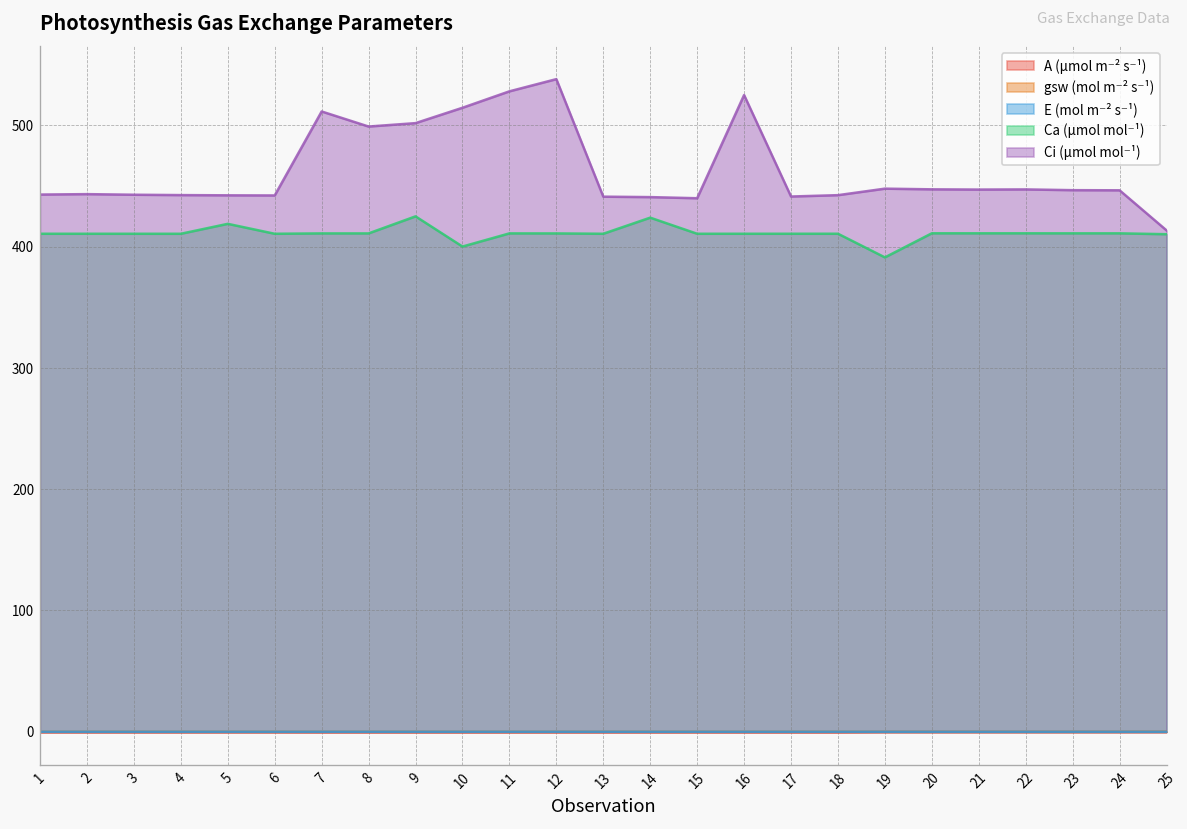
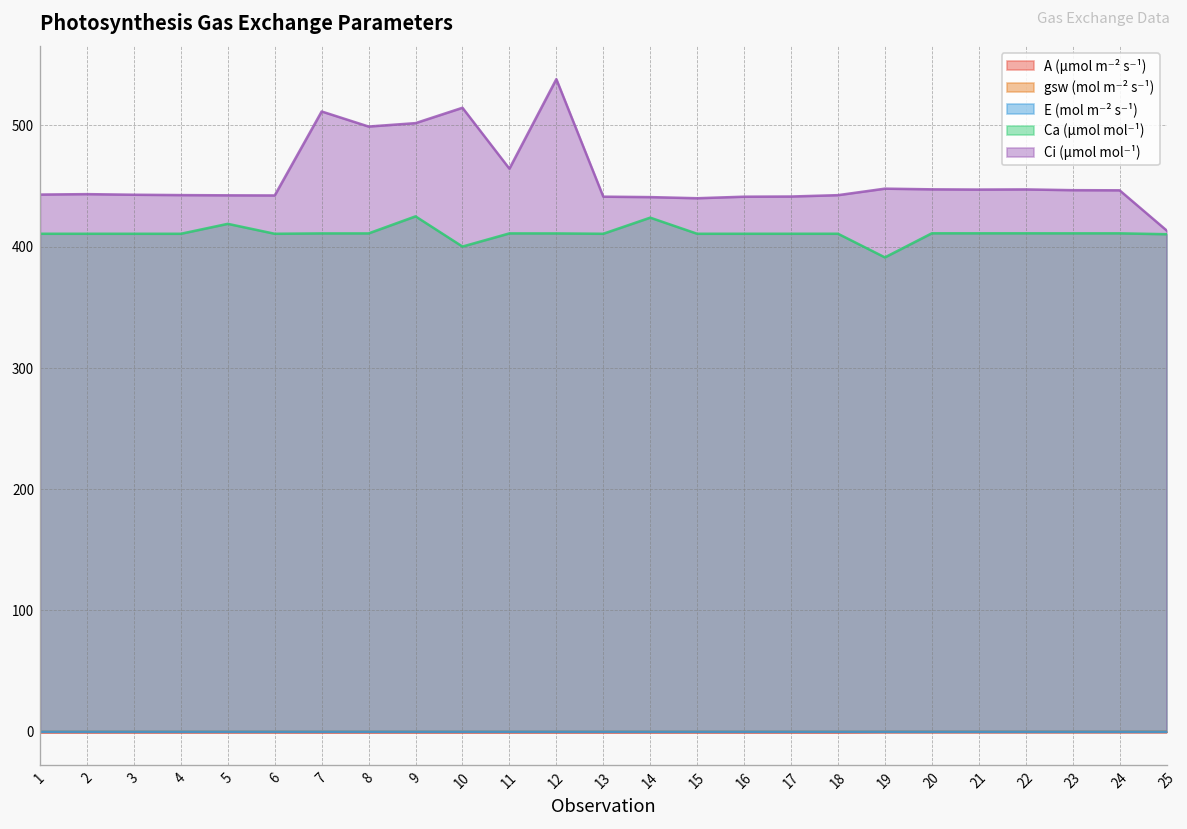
Ci (µmol mol⁻¹), 11: 528 -> 464
Ci (µmol mol⁻¹), 16: 525 -> 441
